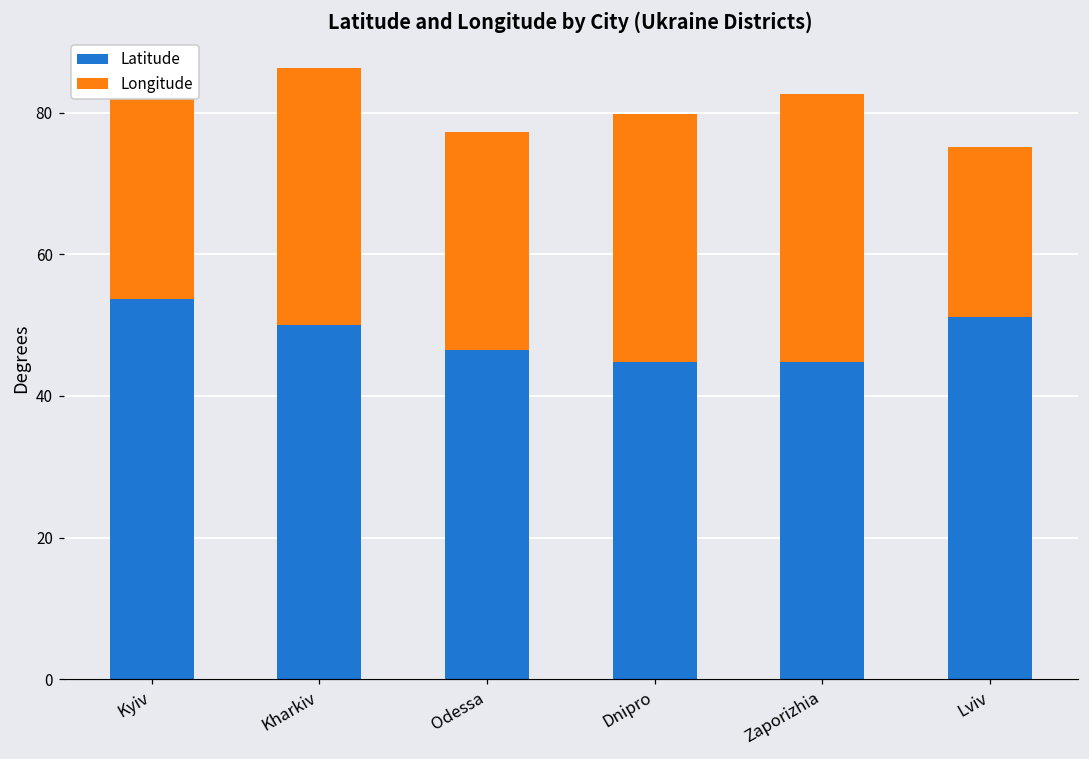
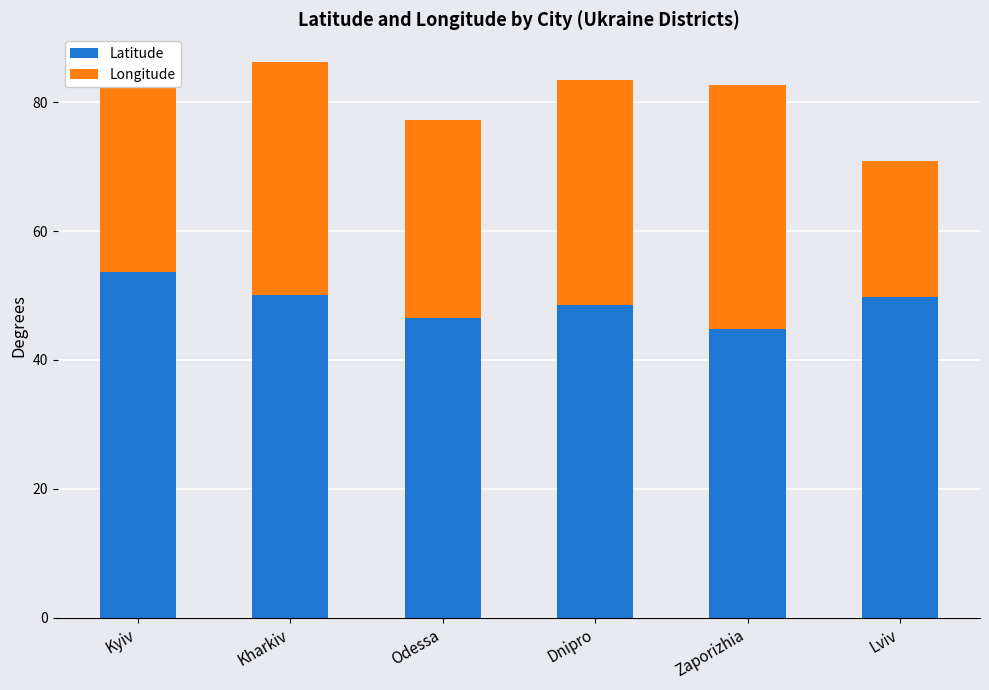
Latitude, Dnipro: 45 -> 49
Latitude, Lviv: 51 -> 50
Longitude, Lviv: 24 -> 21
